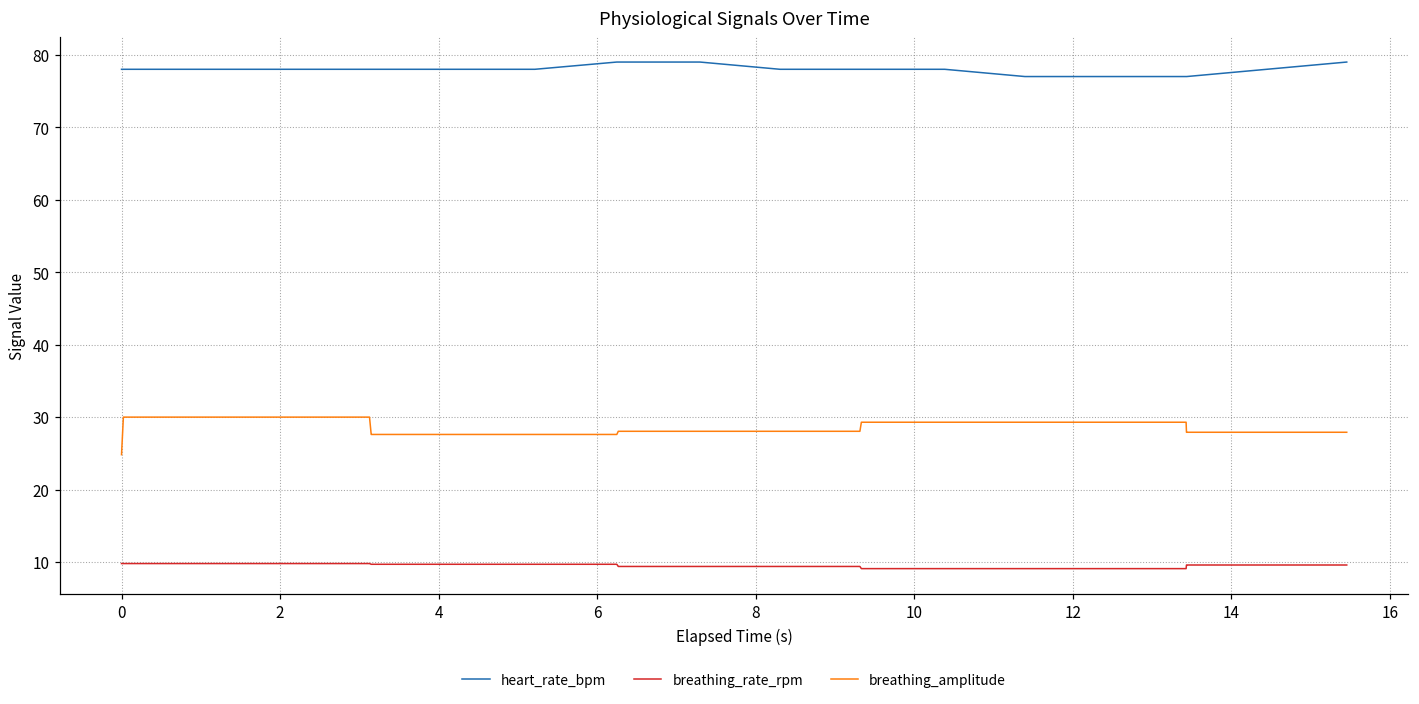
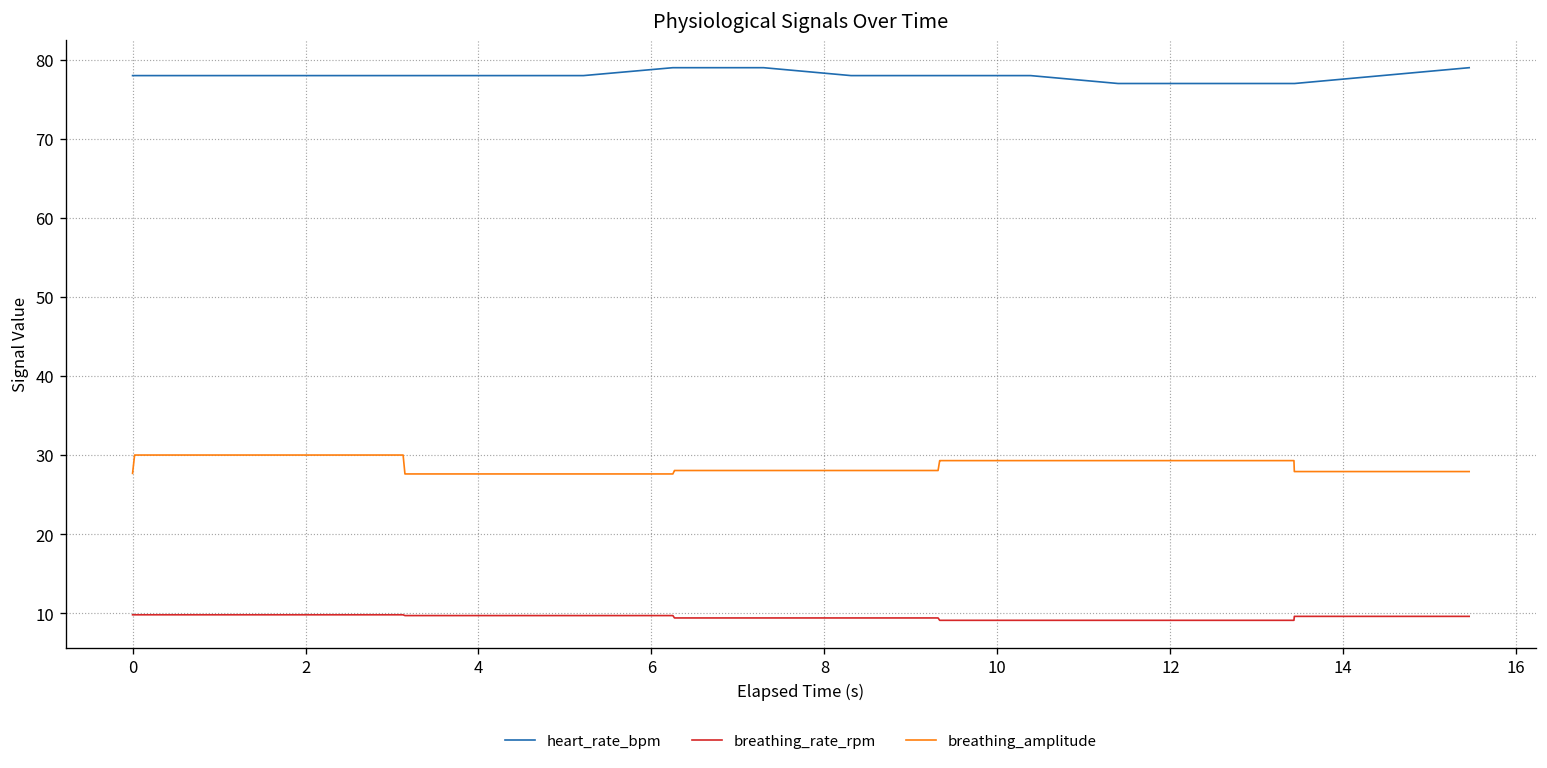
breathing_amplitude, 0: 25 -> 28
